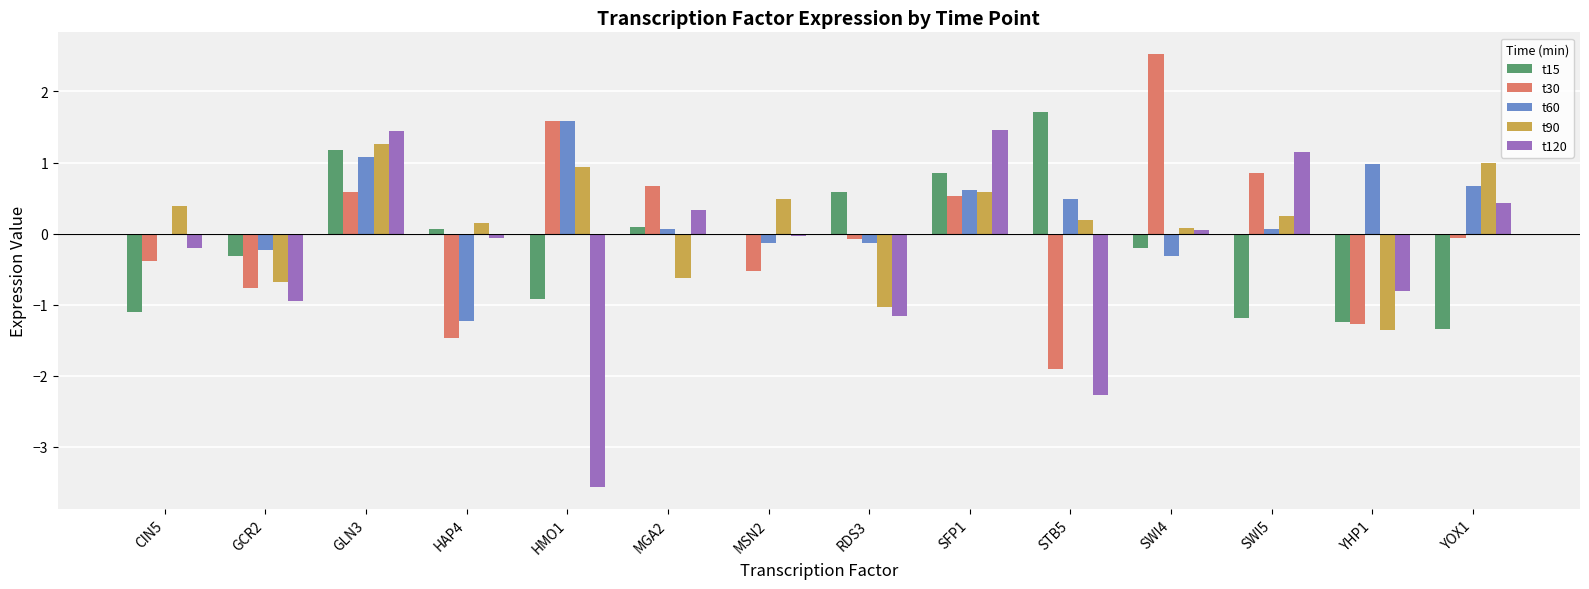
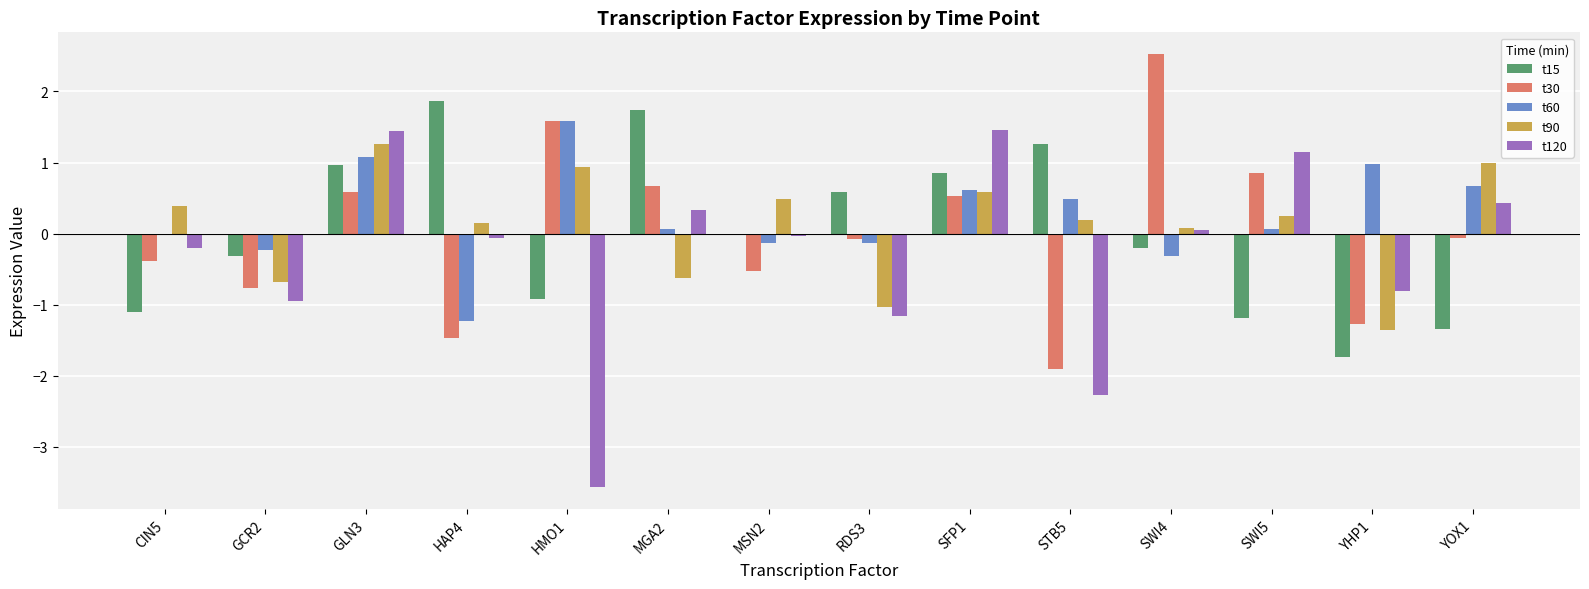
t15, GLN3: 1.2 -> 1.0
t15, HAP4: 0.1 -> 1.9
t15, MGA2: 0.1 -> 1.7
t15, STB5: 1.7 -> 1.3
t15, YHP1: -1.2 -> -1.7
